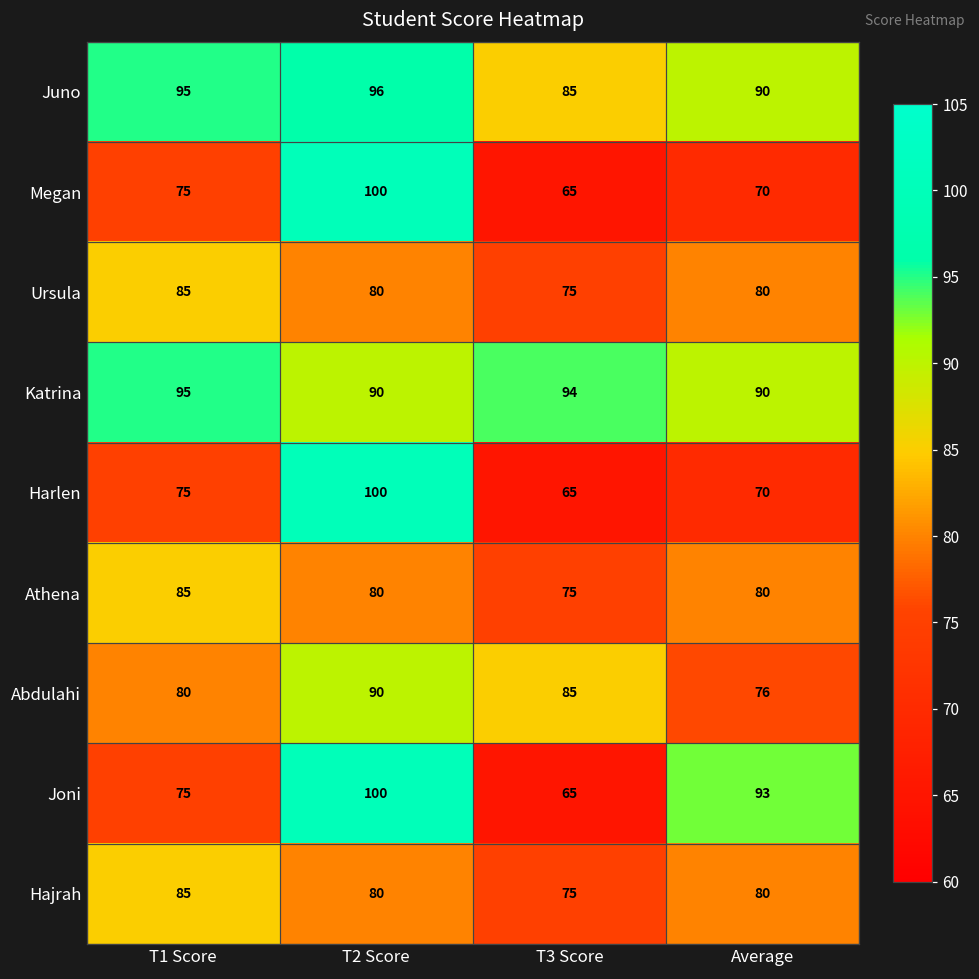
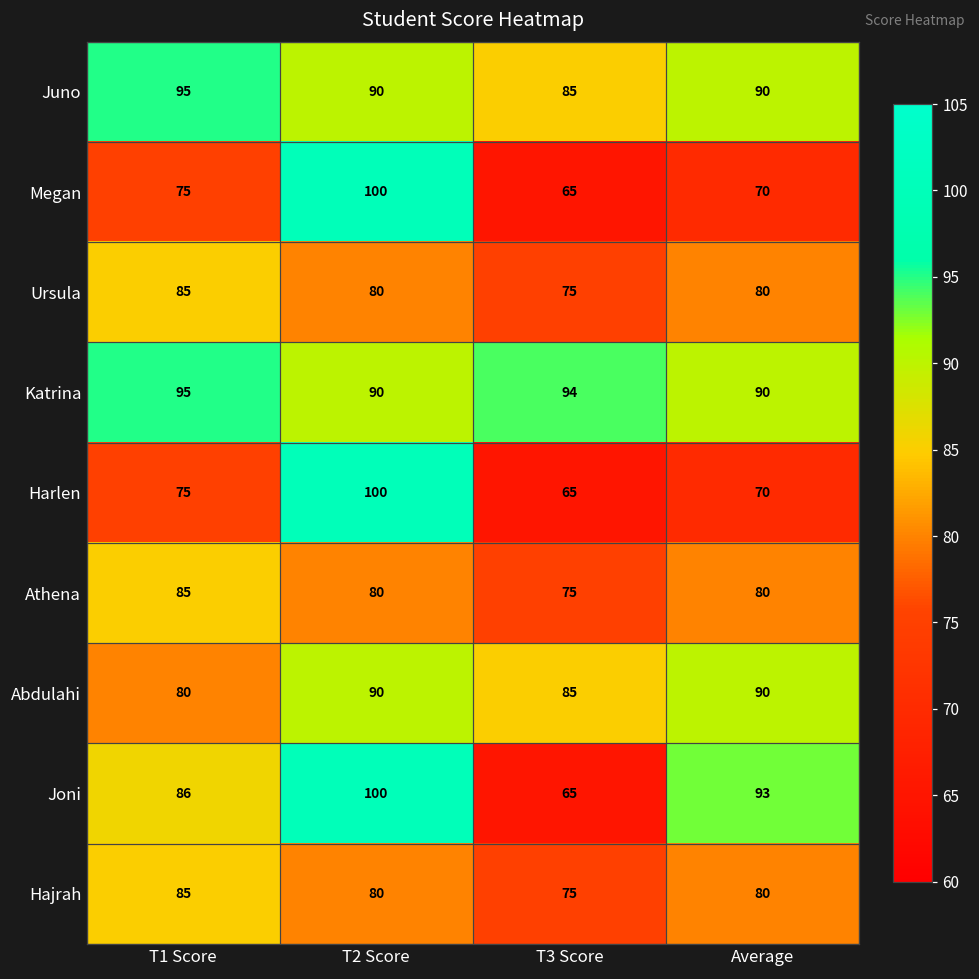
Juno, T2 Score: 96 -> 90
Abdulahi, Average: 76 -> 90
Joni, T1 Score: 75 -> 86
